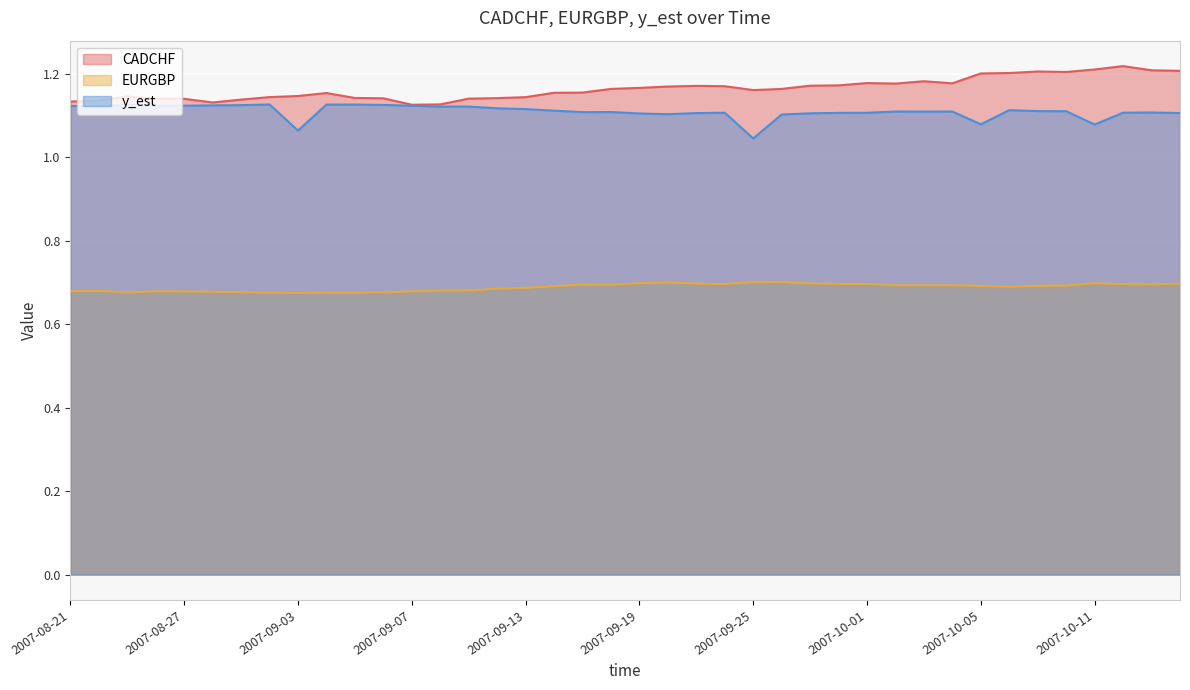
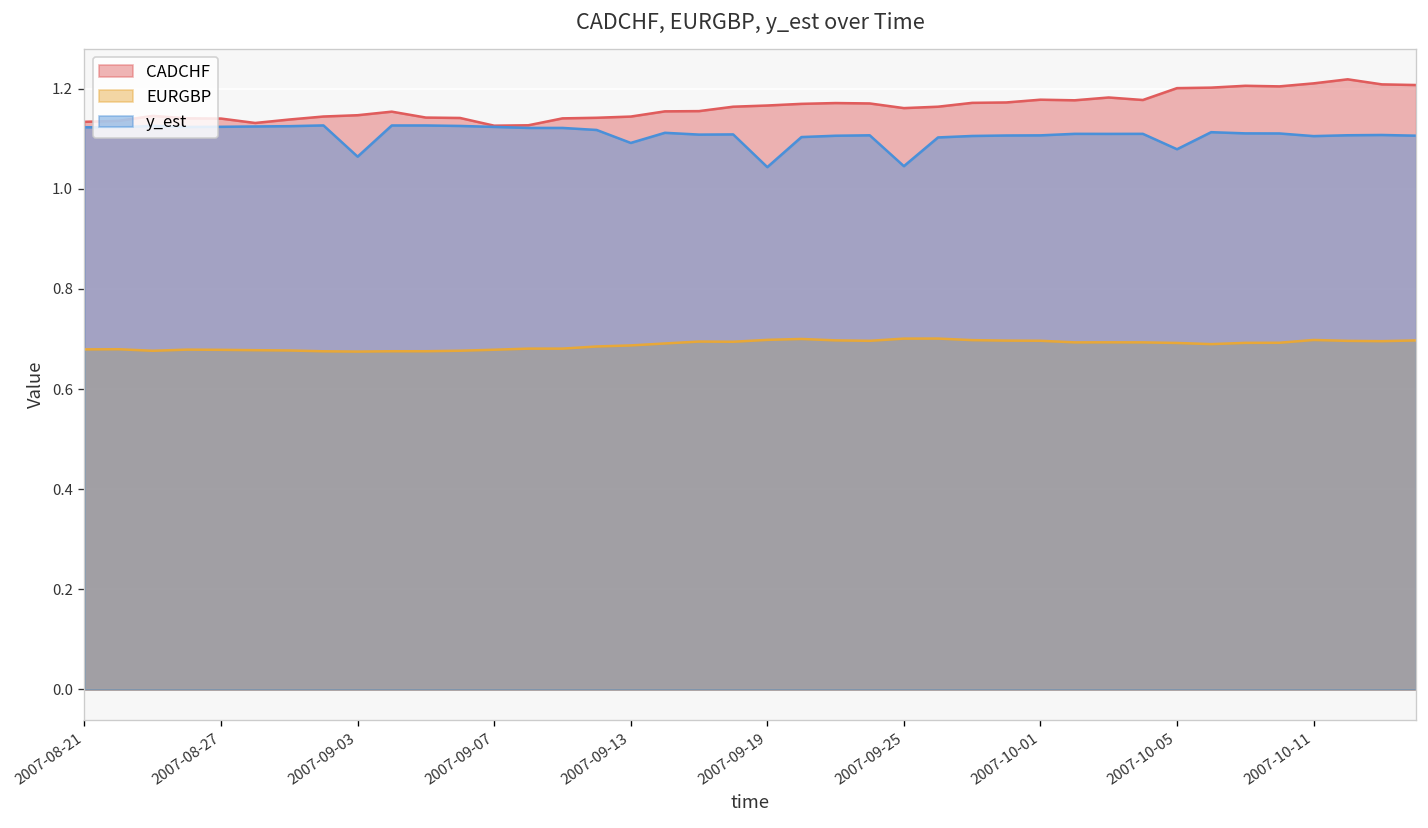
y_est, 2007-09-13: 1.12 -> 1.09
y_est, 2007-09-19: 1.11 -> 1.04
y_est, 2007-10-11: 1.08 -> 1.11
